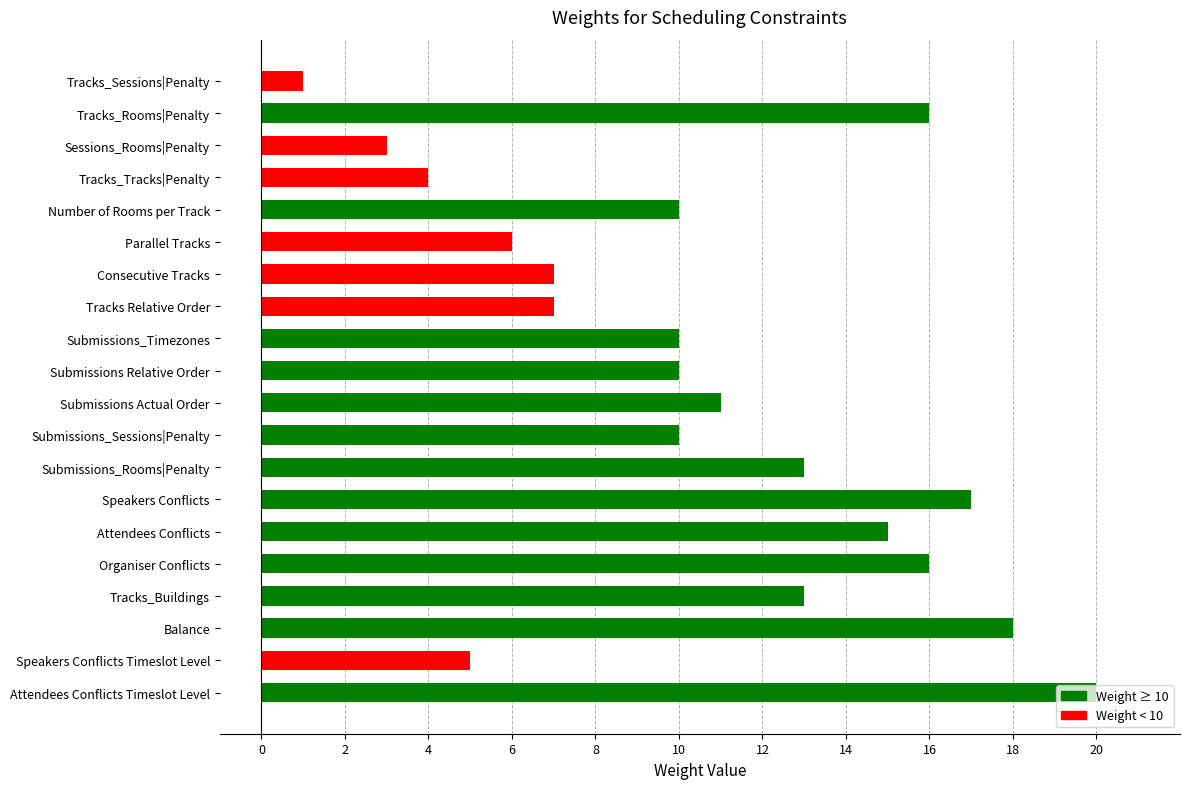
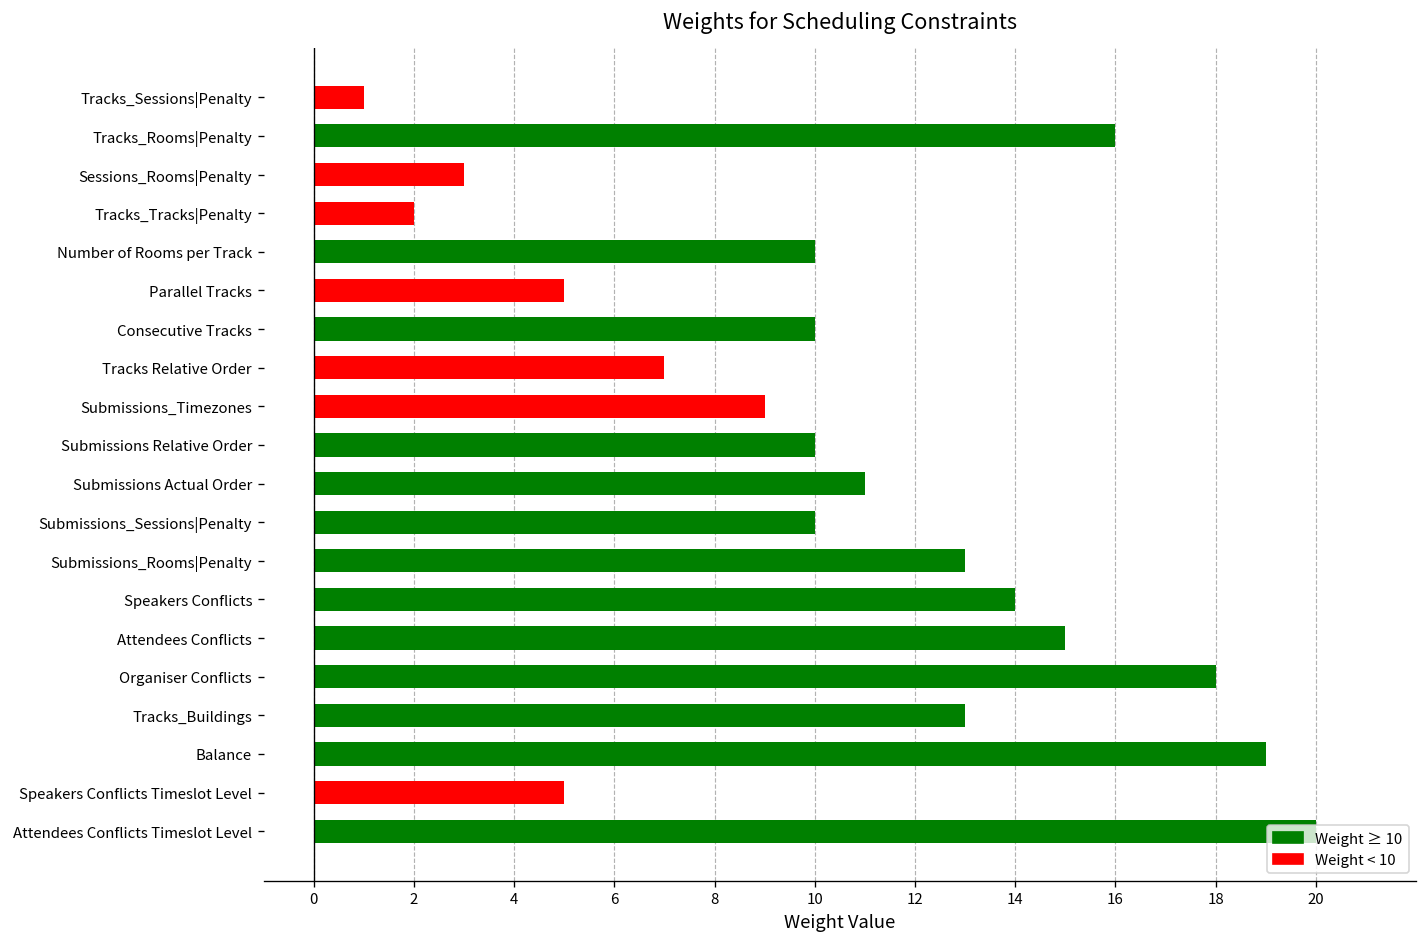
Tracks_Tracks|Penalty: 4 -> 2
Parallel Tracks: 6 -> 5
Consecutive Tracks: 7 -> 10
Submissions_Timezones: 10 -> 9
Speakers Conflicts: 17 -> 14
Organiser Conflicts: 16 -> 18
Balance: 18 -> 19
